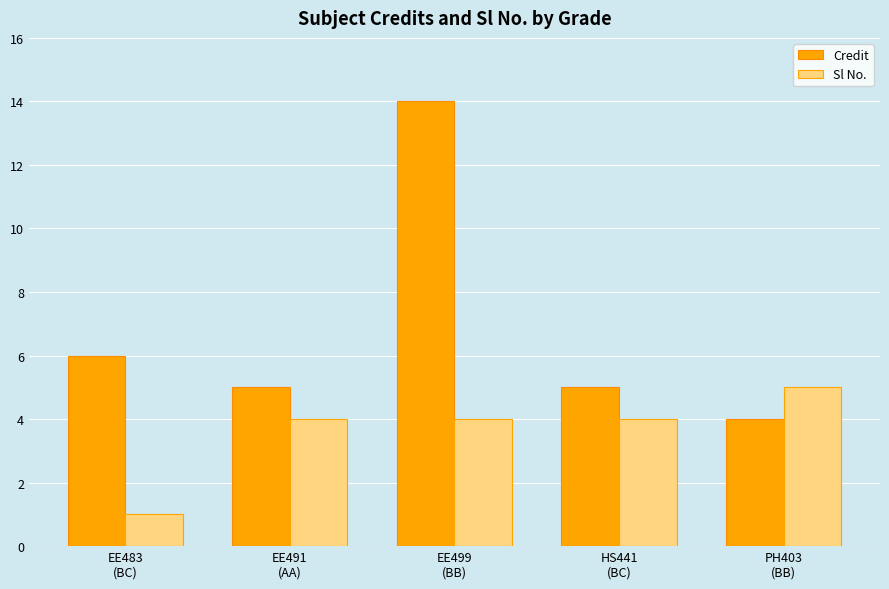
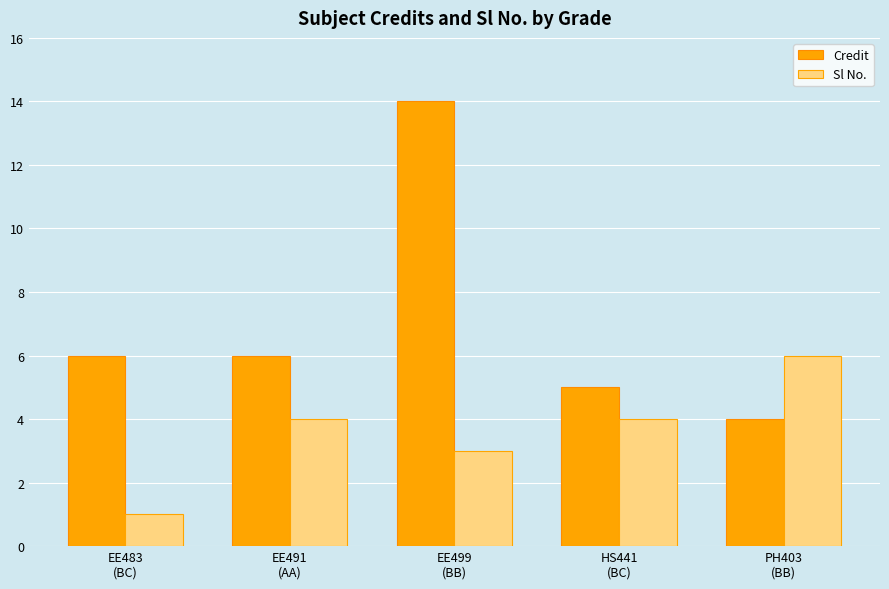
Credit, EE491 (AA): 5 -> 6
Sl No., EE499 (BB): 4 -> 3
Sl No., PH403 (BB): 5 -> 6
